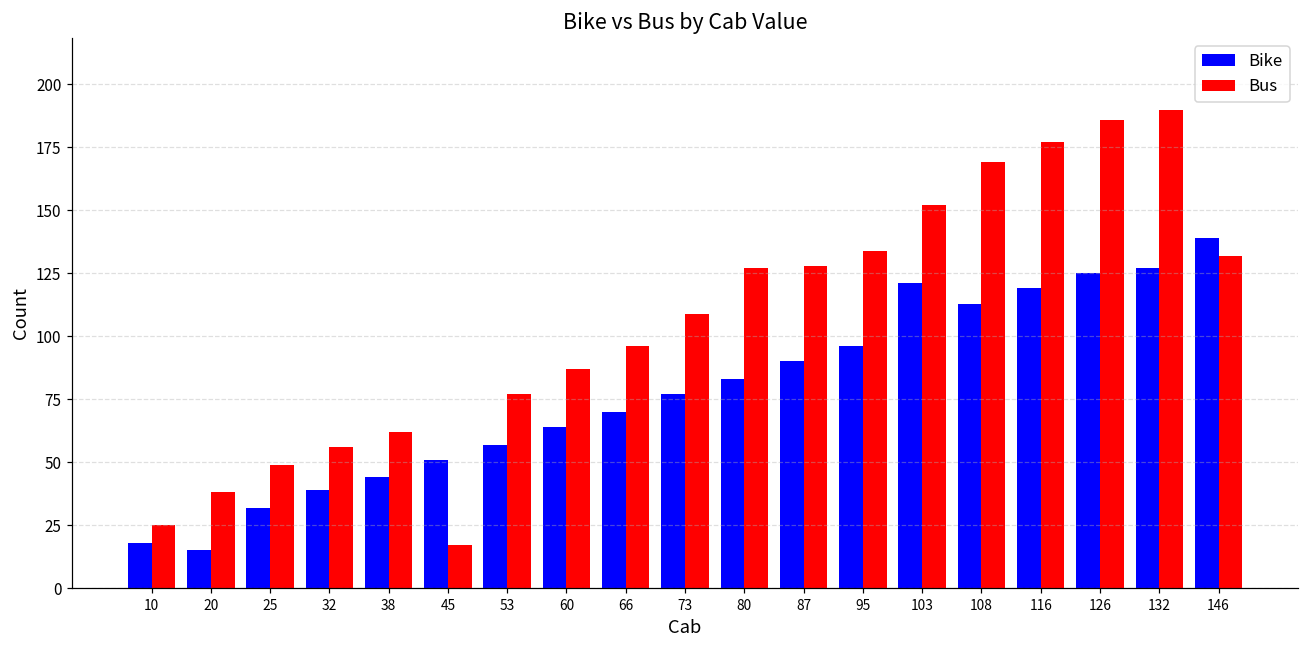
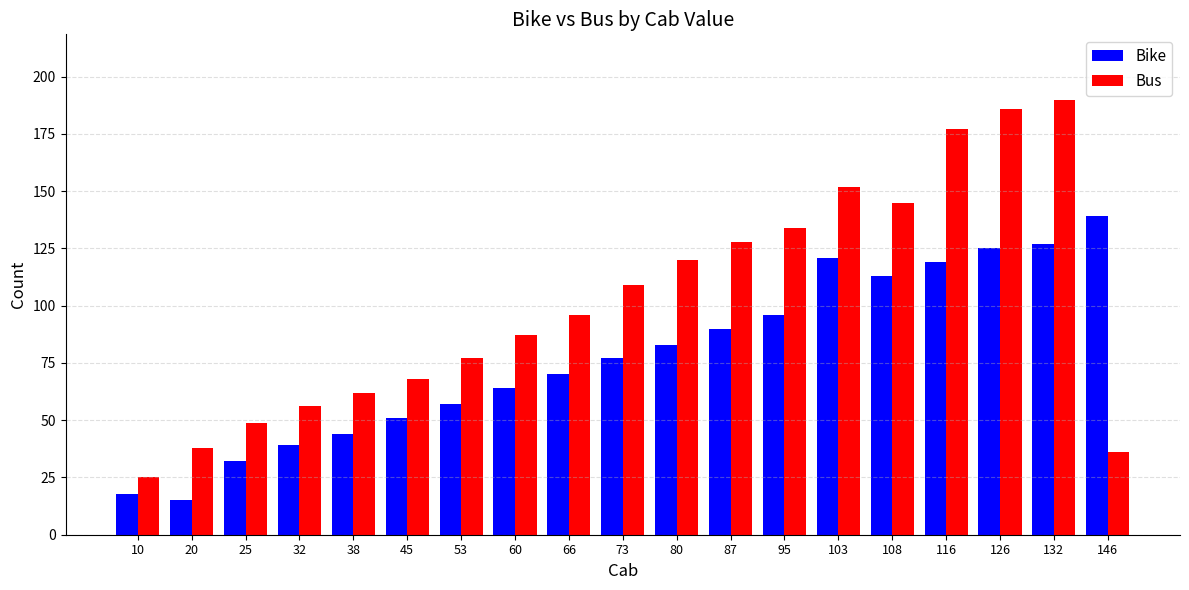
Bus, 45: 17 -> 68
Bus, 80: 127 -> 120
Bus, 108: 169 -> 145
Bus, 146: 132 -> 36
